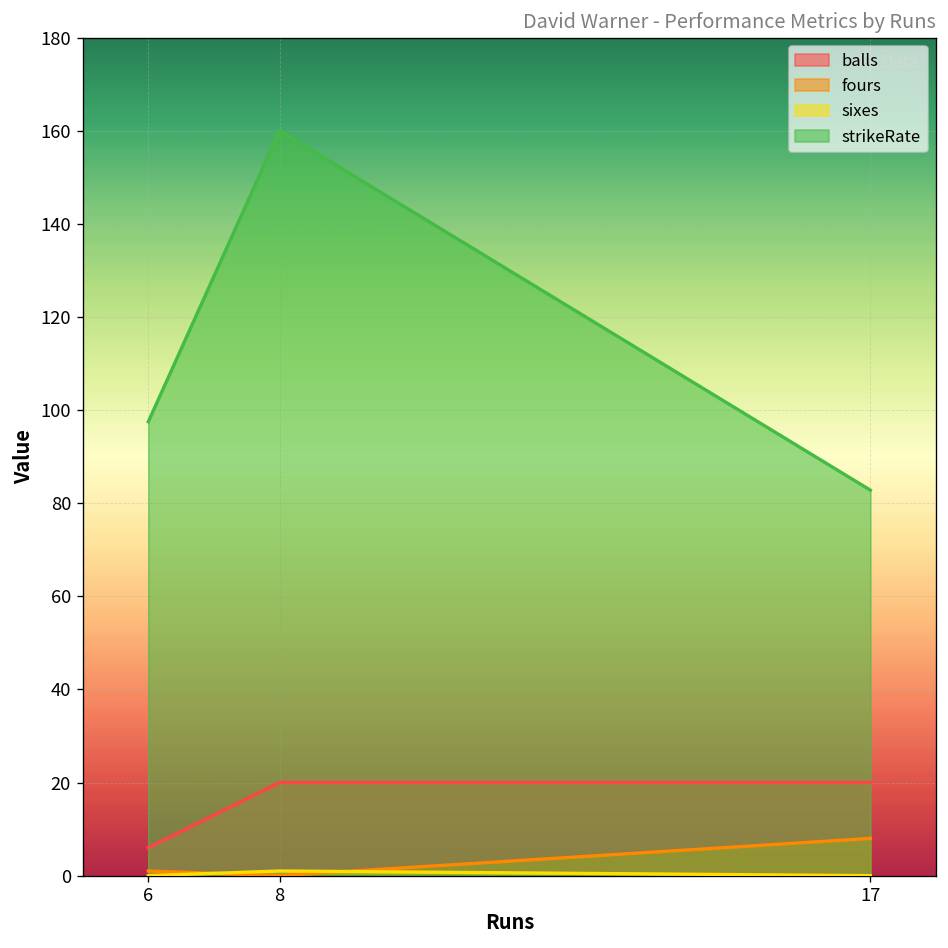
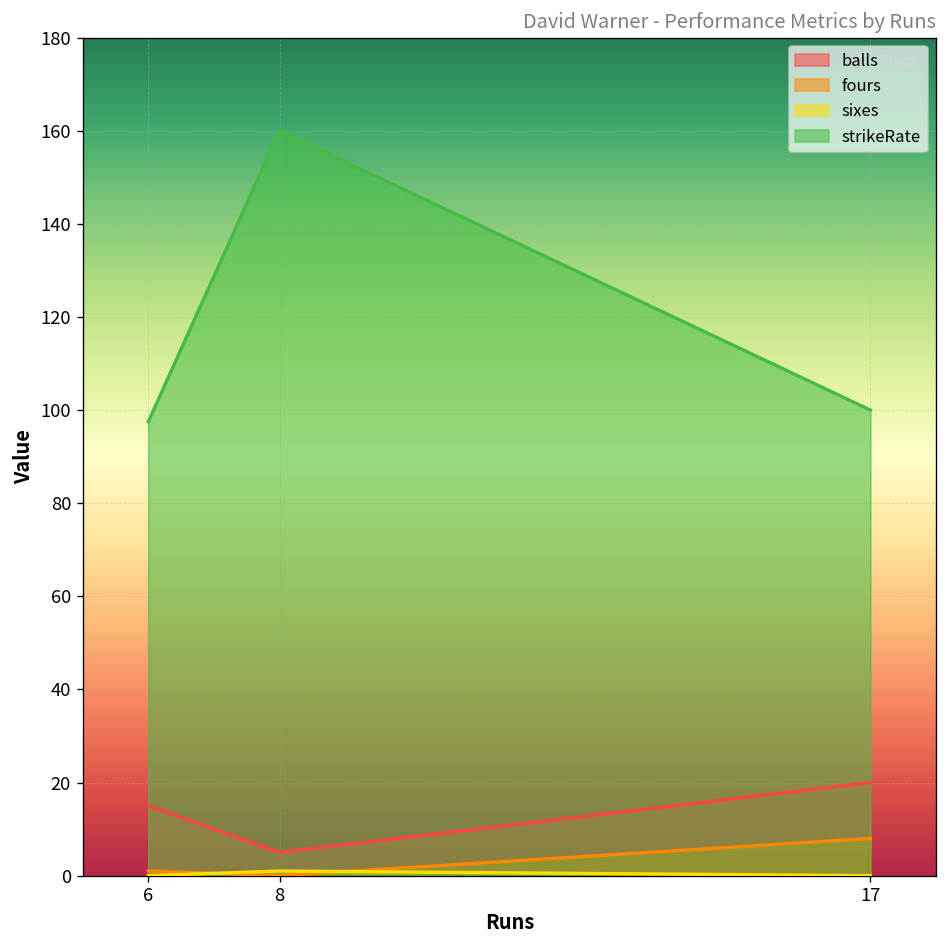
balls, 6: 6 -> 15
balls, 8: 20 -> 5
strikeRate, 17: 83 -> 100
